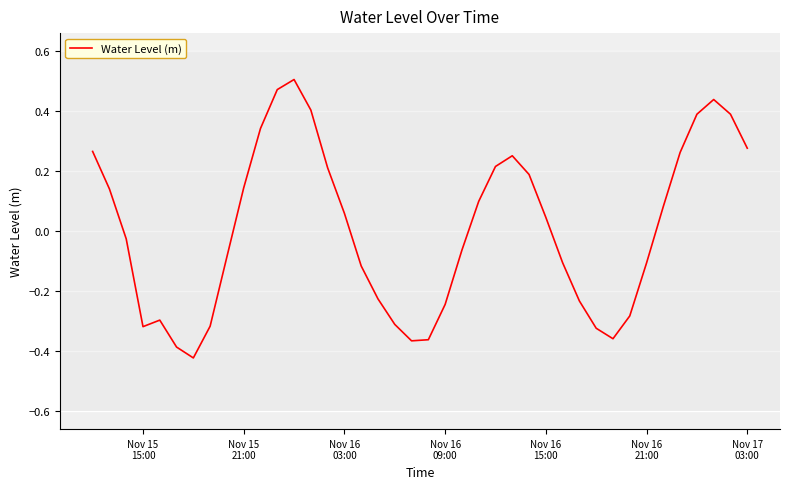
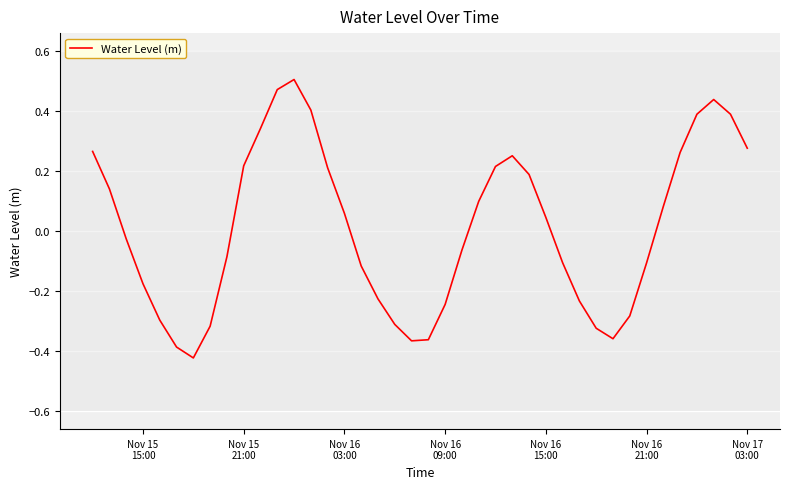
Nov 15 15:00: -0.32 -> -0.18
Nov 15 21:00: 0.14 -> 0.22
